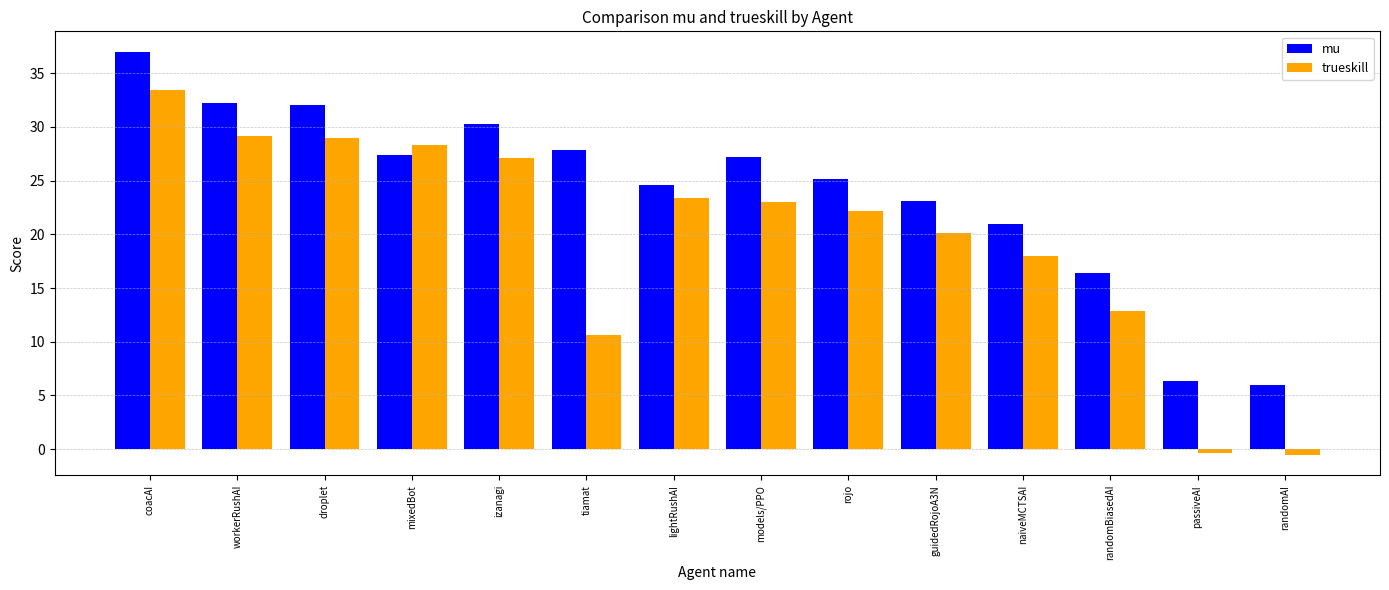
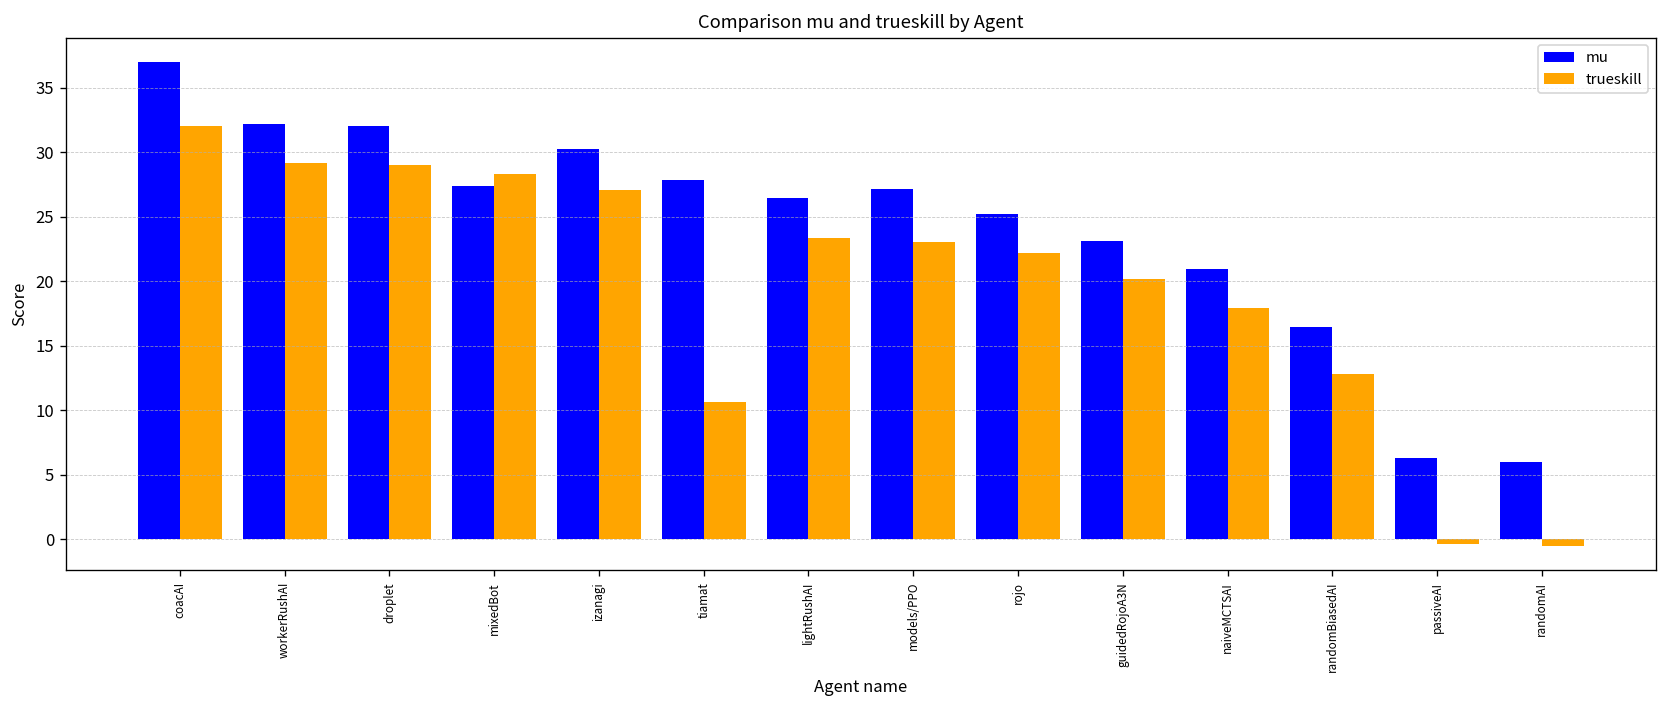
trueskill, coacAI: 33.4 -> 32.0
mu, lightRushAI: 24.6 -> 26.4
